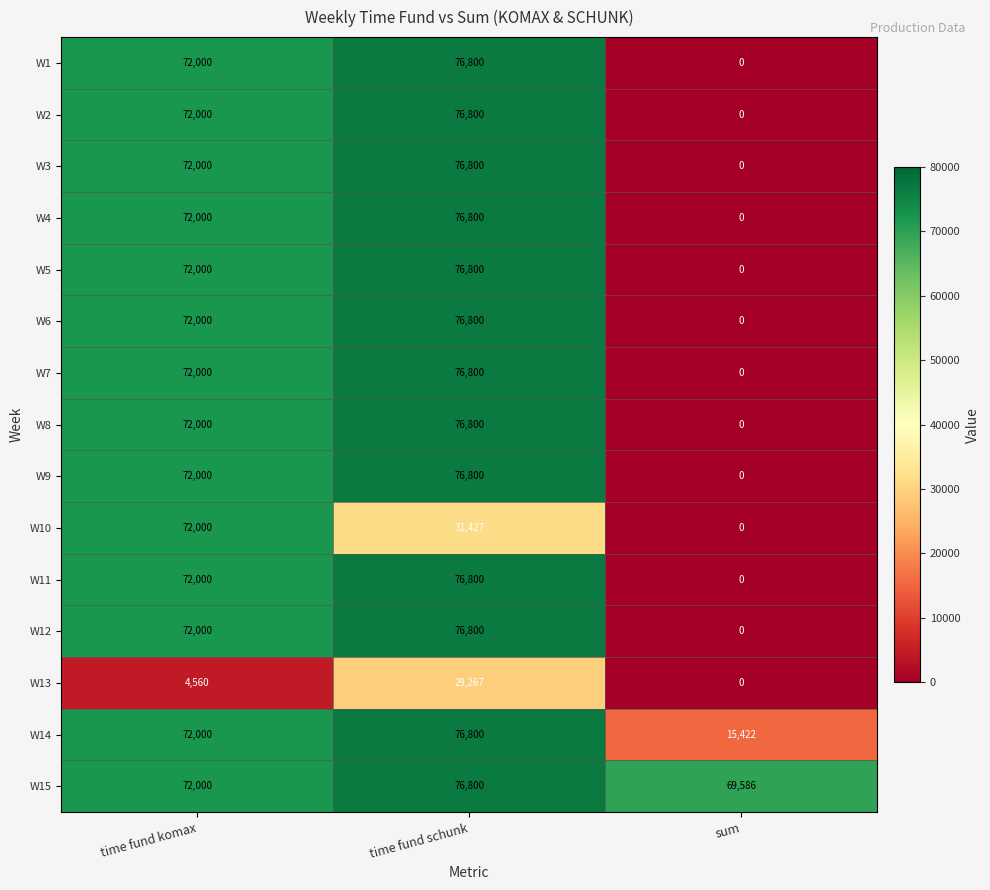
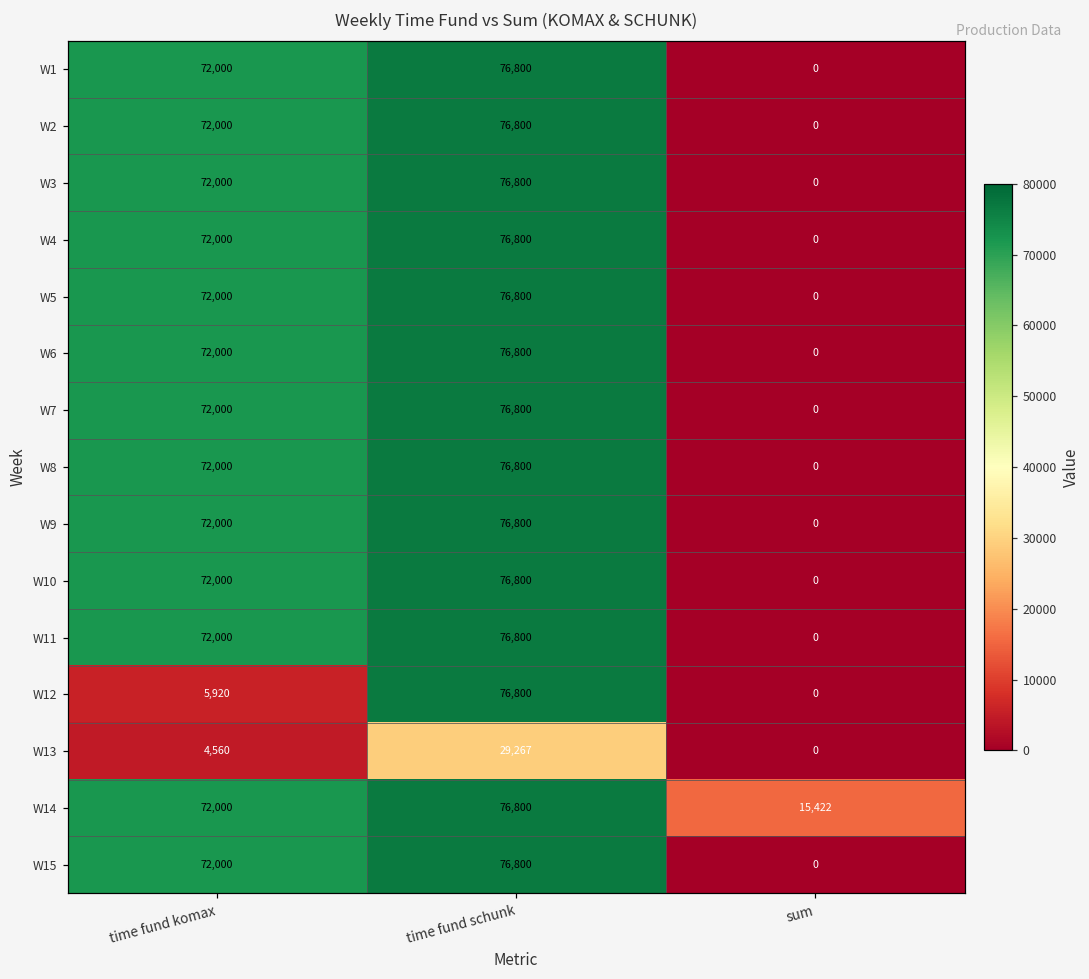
W10, time fund schunk: 31,427 -> 76,800
W12, time fund komax: 72,000 -> 5,920
W15, sum: 69,586 -> 0
